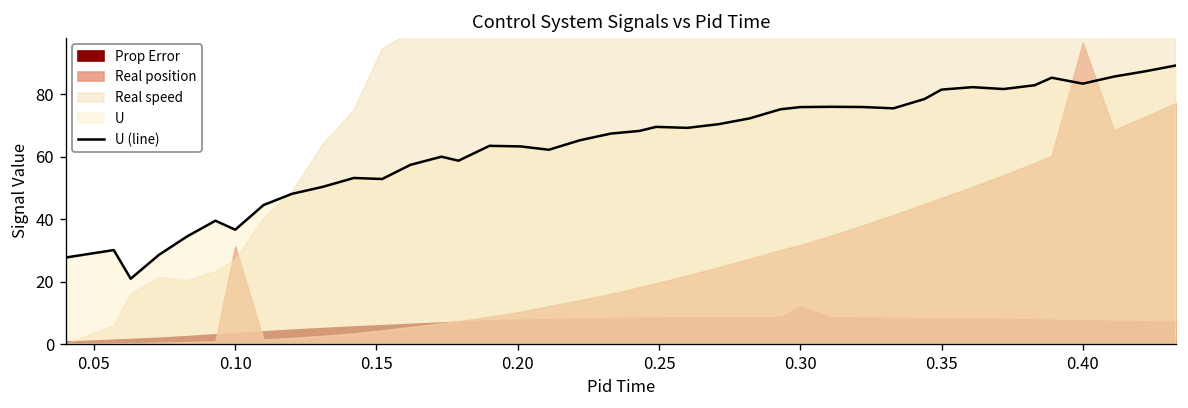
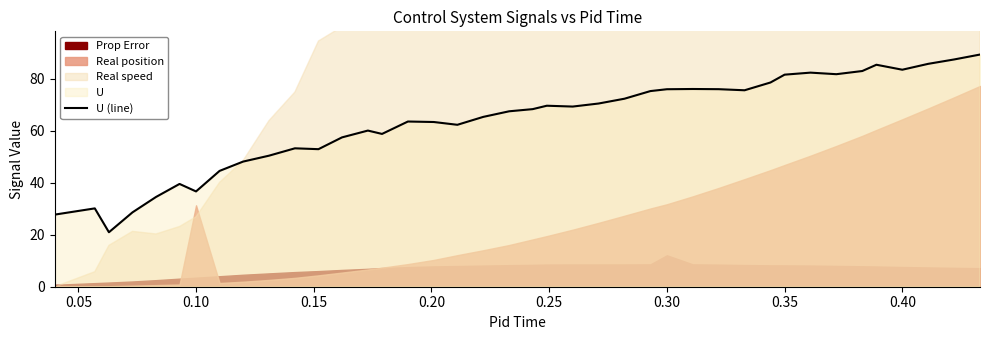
Real position, 0.40: 97 -> 64
